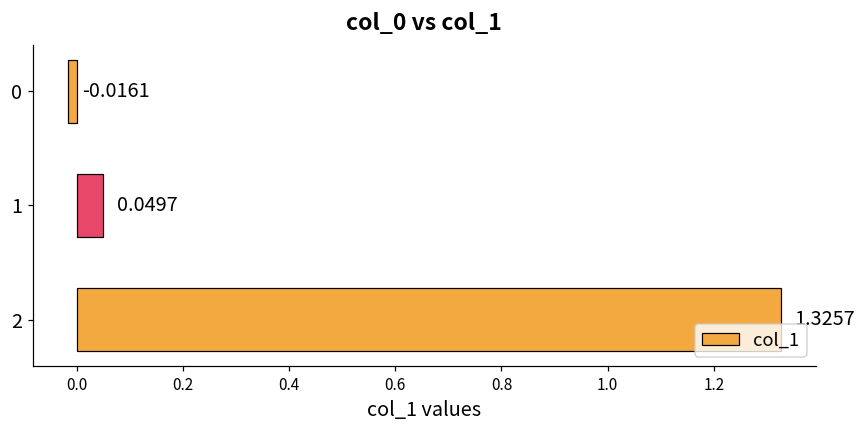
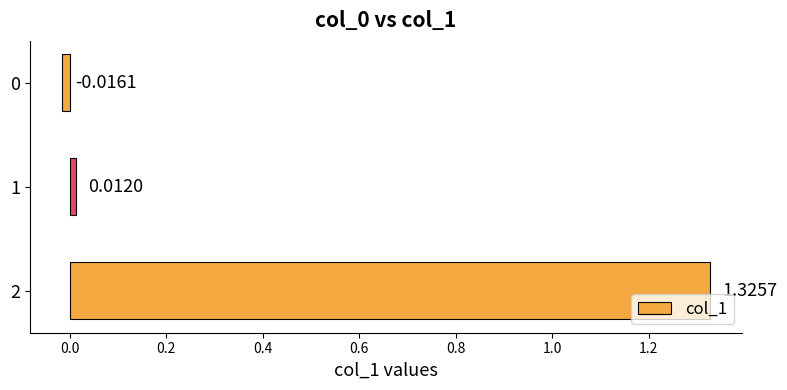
1: 0.0497 -> 0.0120
